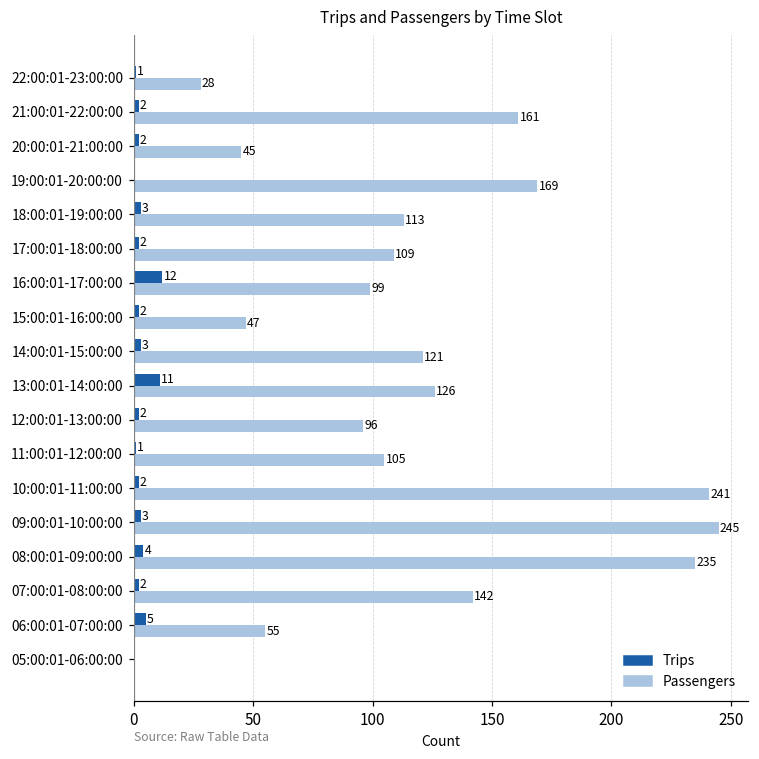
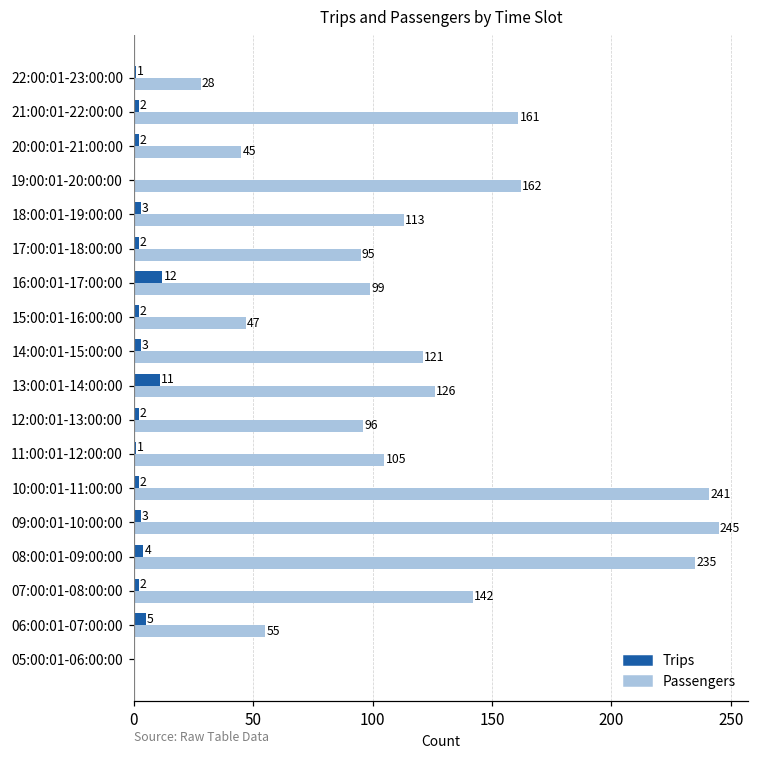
Passengers, 19:00:01-20:00:00: 169 -> 162
Passengers, 17:00:01-18:00:00: 109 -> 95
